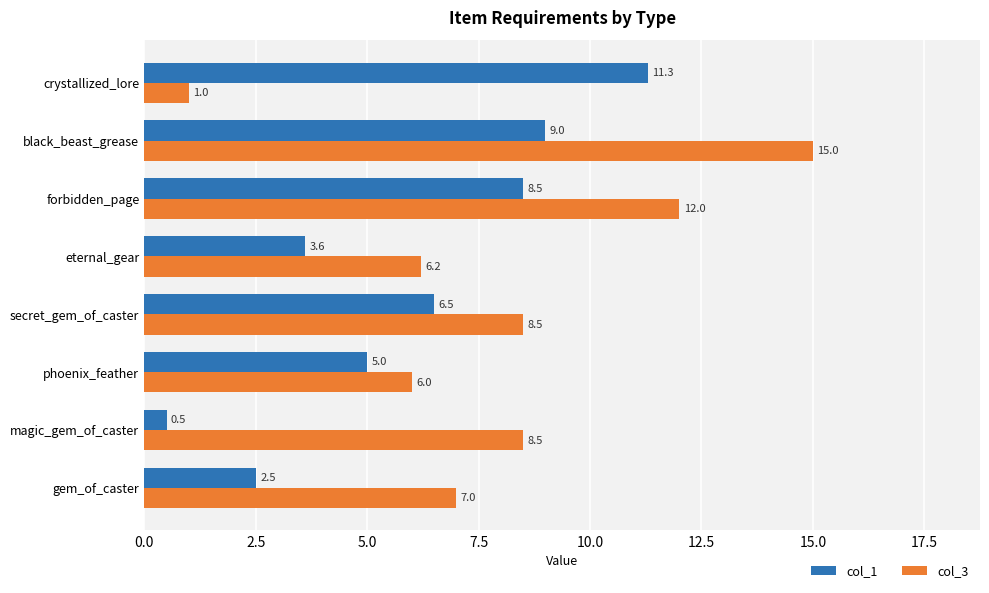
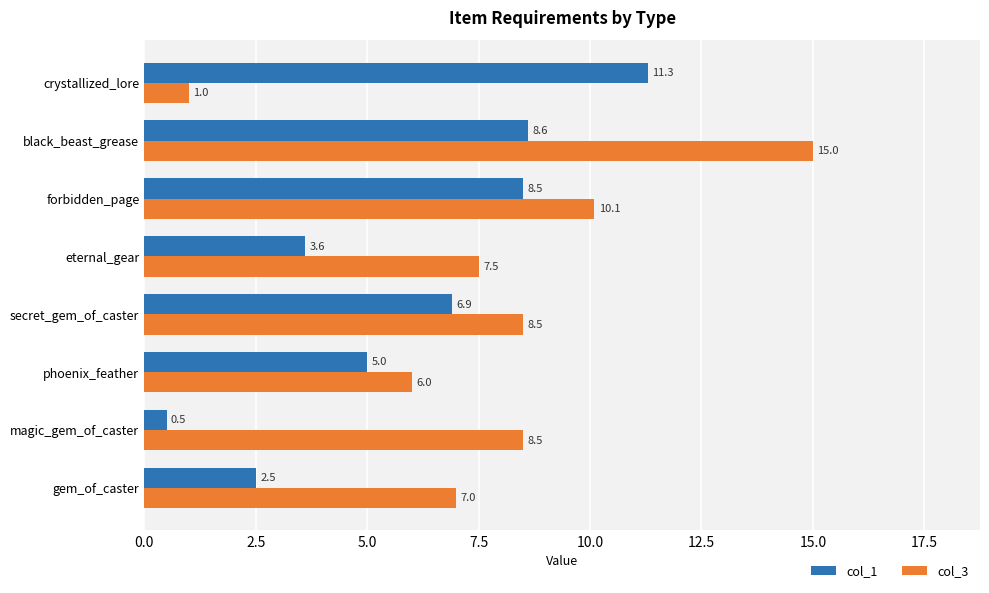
col_1, black_beast_grease: 9.0 -> 8.6
col_3, forbidden_page: 12.0 -> 10.1
col_3, eternal_gear: 6.2 -> 7.5
col_1, secret_gem_of_caster: 6.5 -> 6.9
